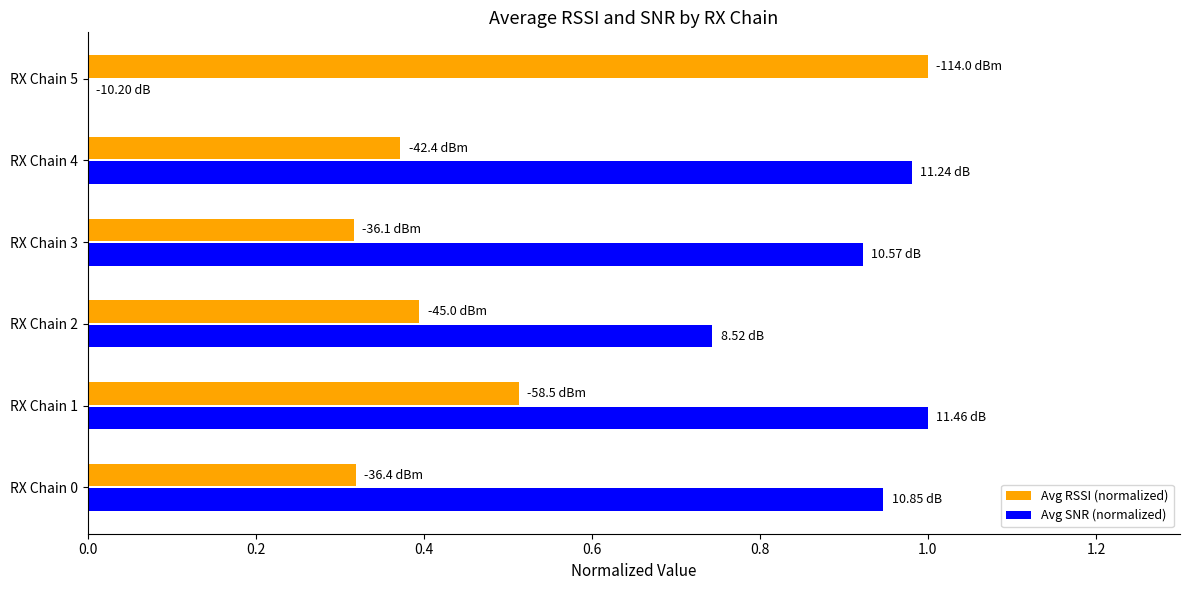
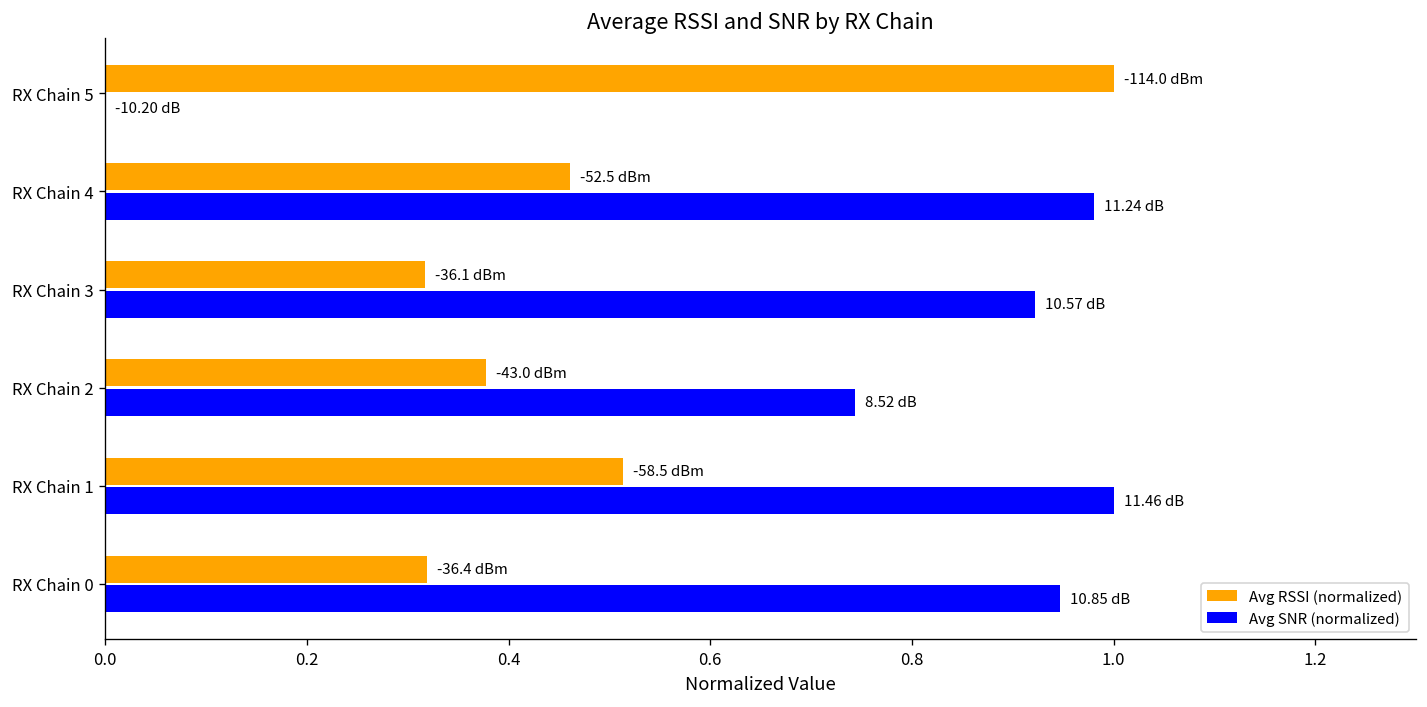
Avg RSSI (normalized), RX Chain 4: -42.4 -> -52.5
Avg RSSI (normalized), RX Chain 2: -45.0 -> -43.0
